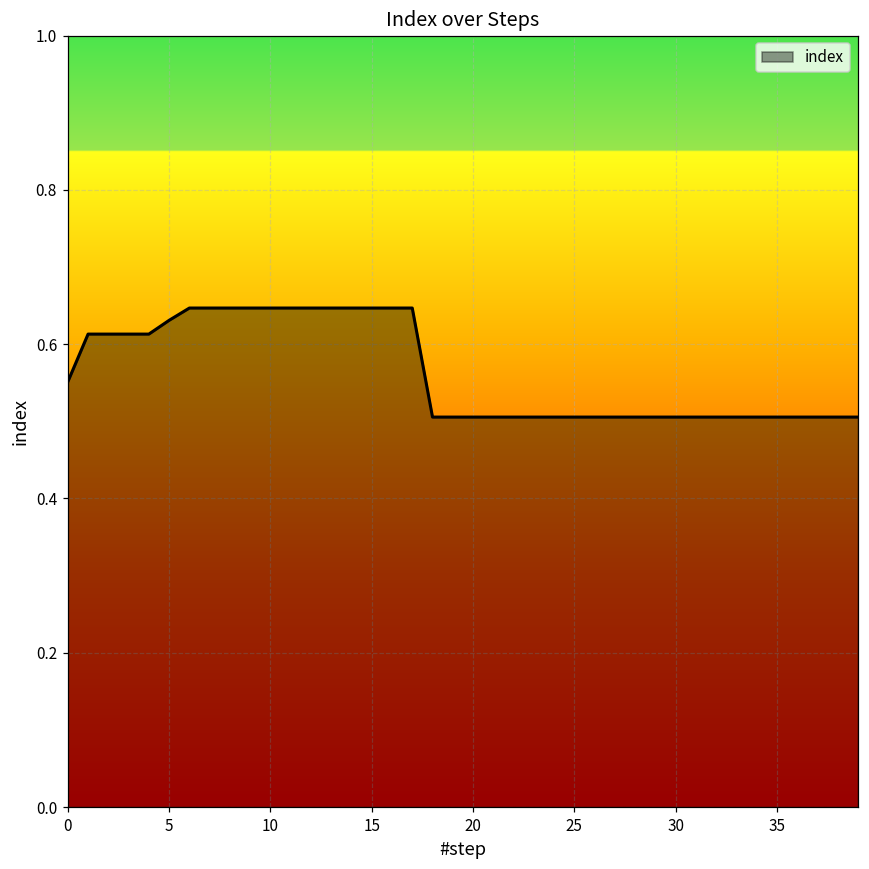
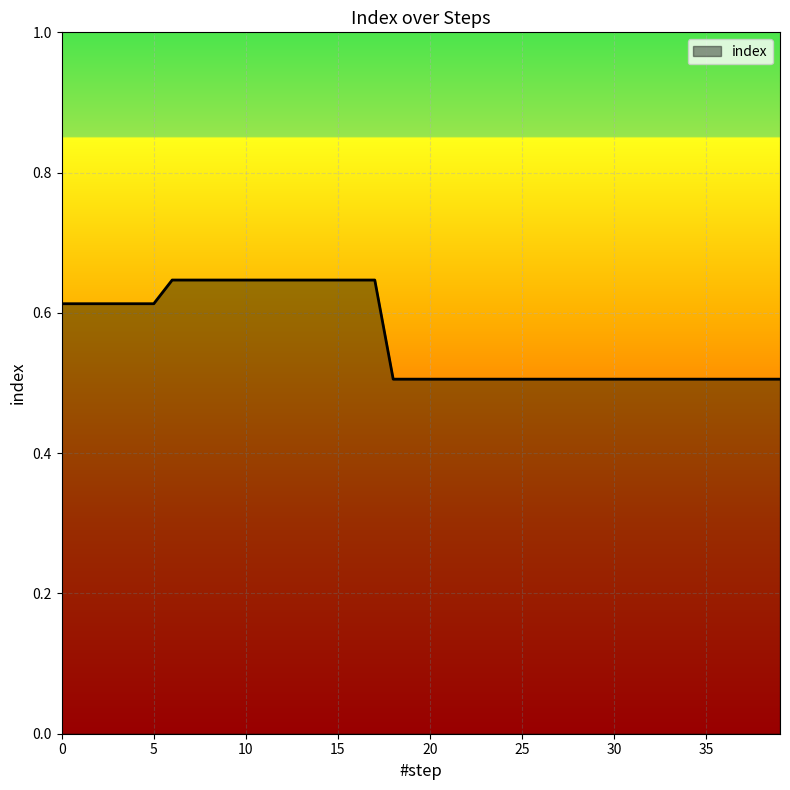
0: 0.55 -> 0.61
5: 0.63 -> 0.61
